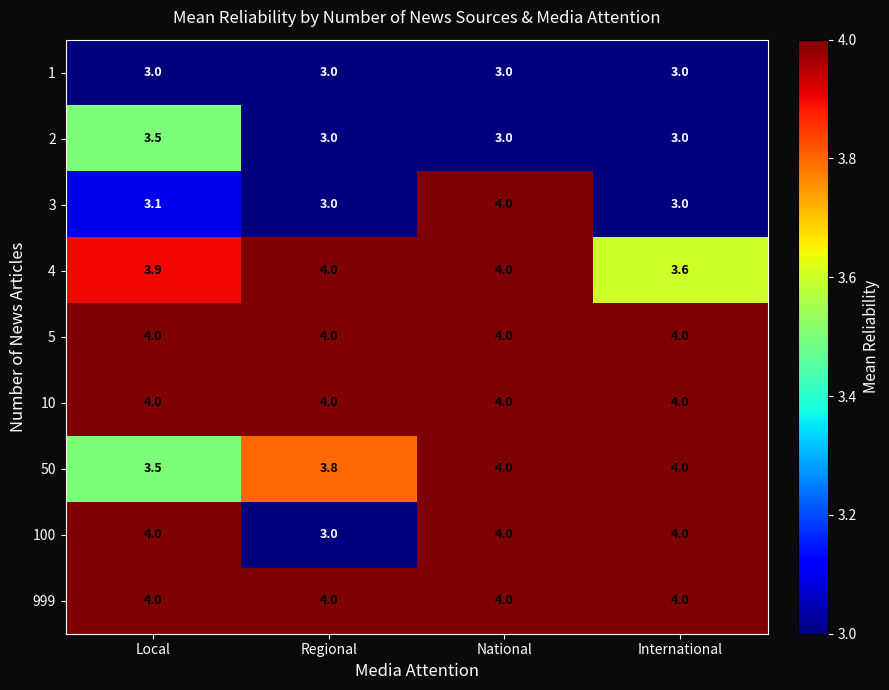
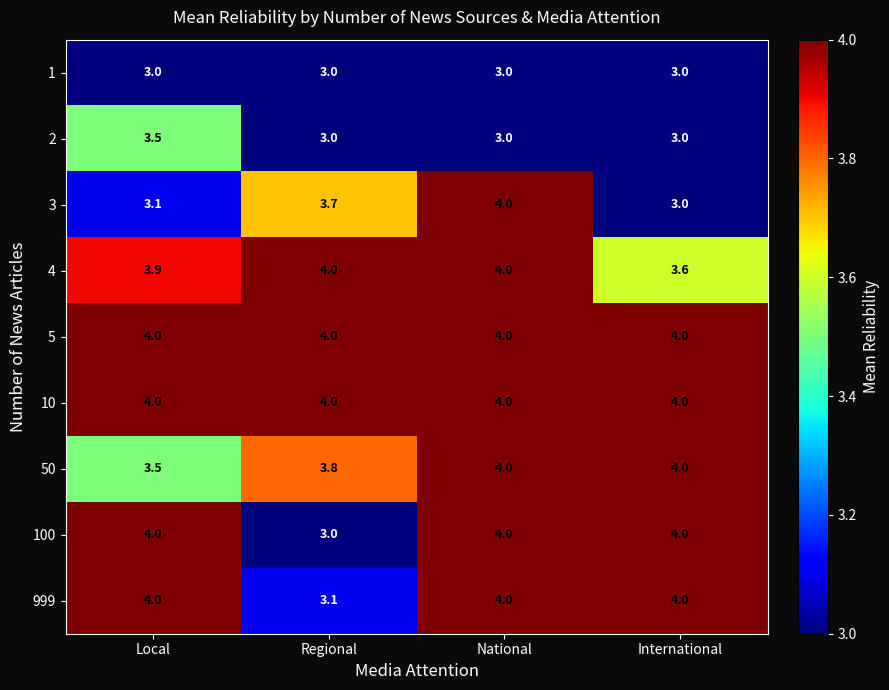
3, Regional: 3.0 -> 3.7
999, Regional: 4.0 -> 3.1
